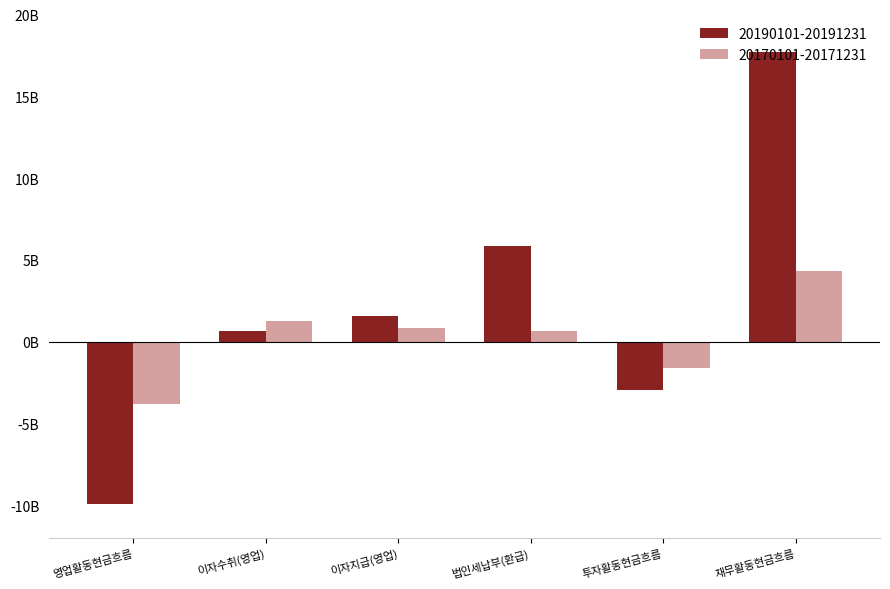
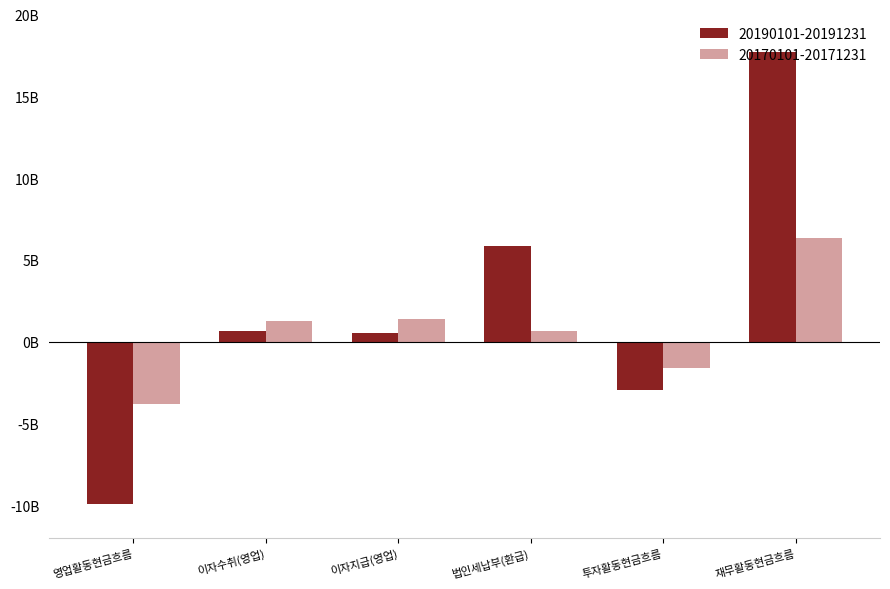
20190101-20191231, 이자지급(영업): 1500000000 -> 600000000
20170101-20171231, 이자지급(영업): 800000000 -> 1400000000
20170101-20171231, 재무활동현금흐름: 4300000000 -> 6400000000
